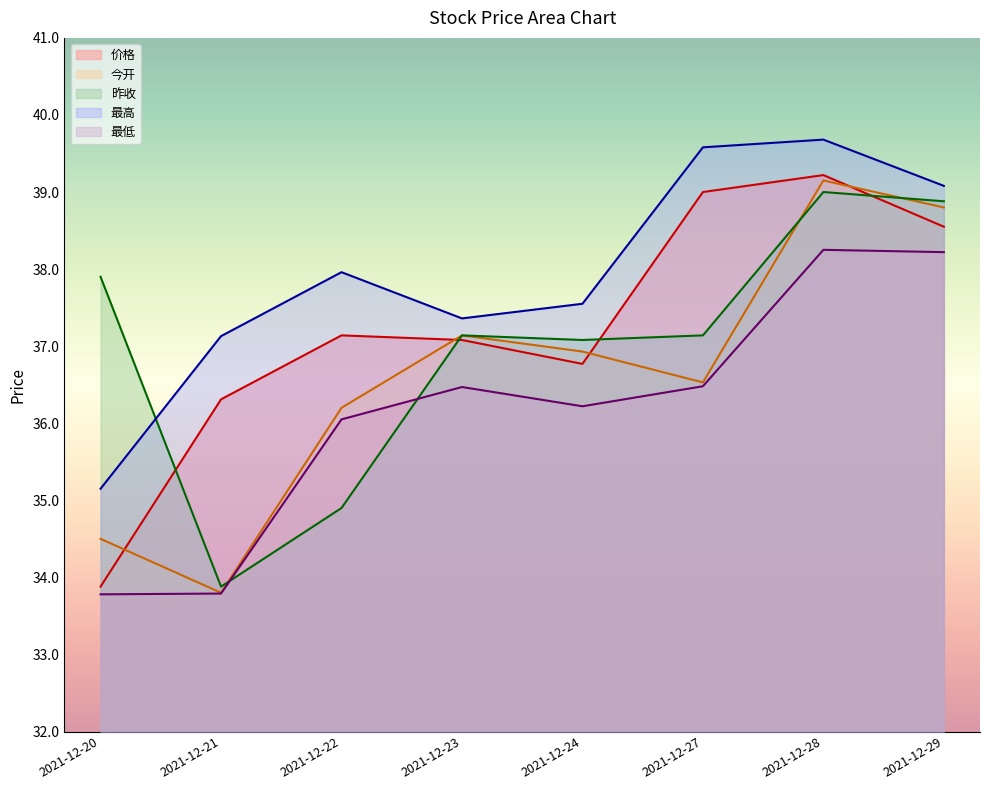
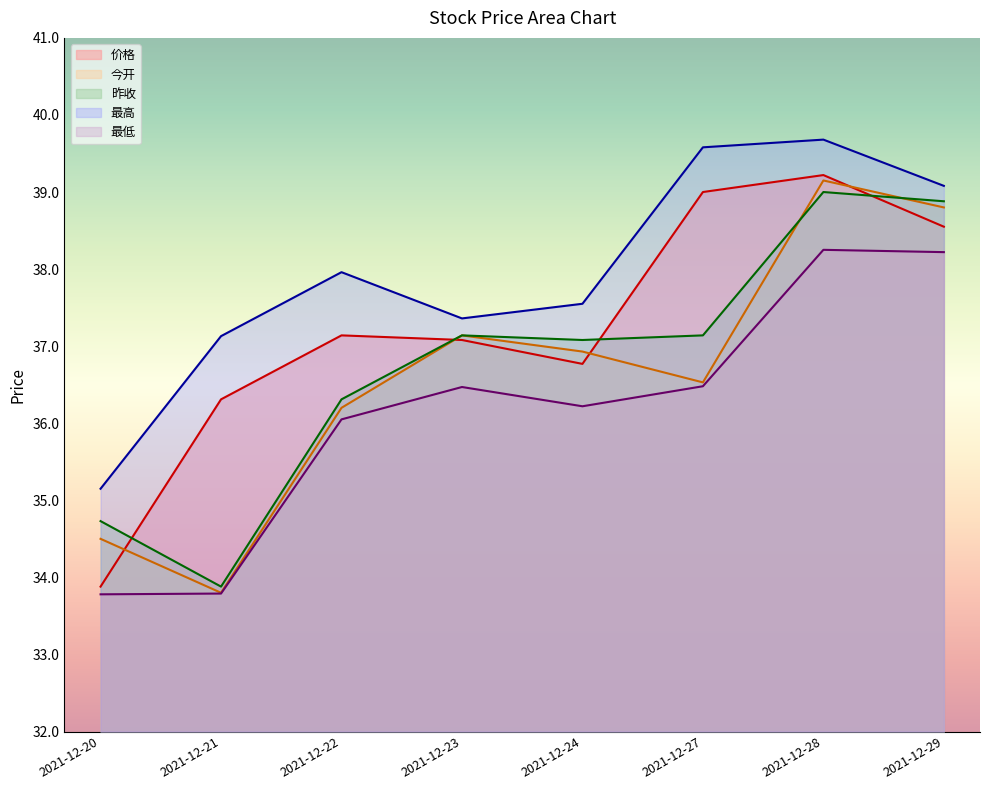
昨收, 2021-12-20: 37.9 -> 34.7
昨收, 2021-12-22: 34.9 -> 36.3
